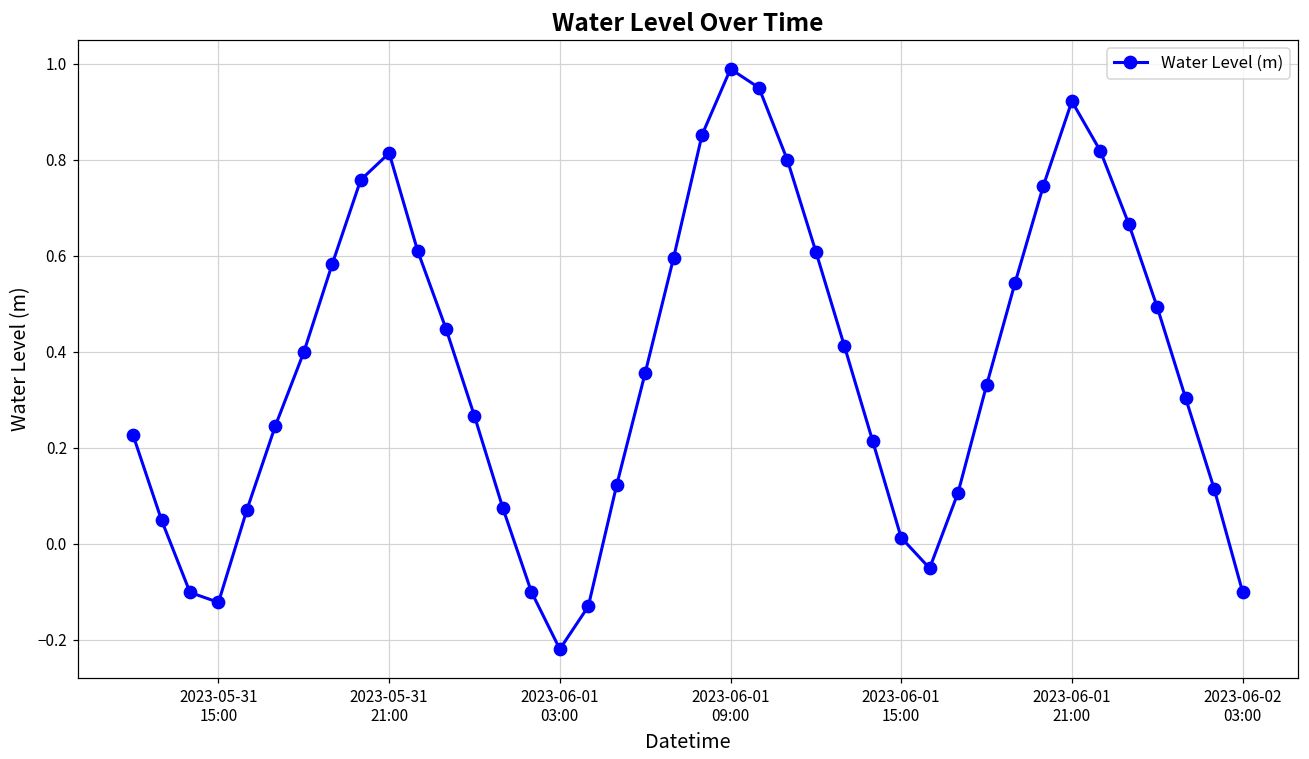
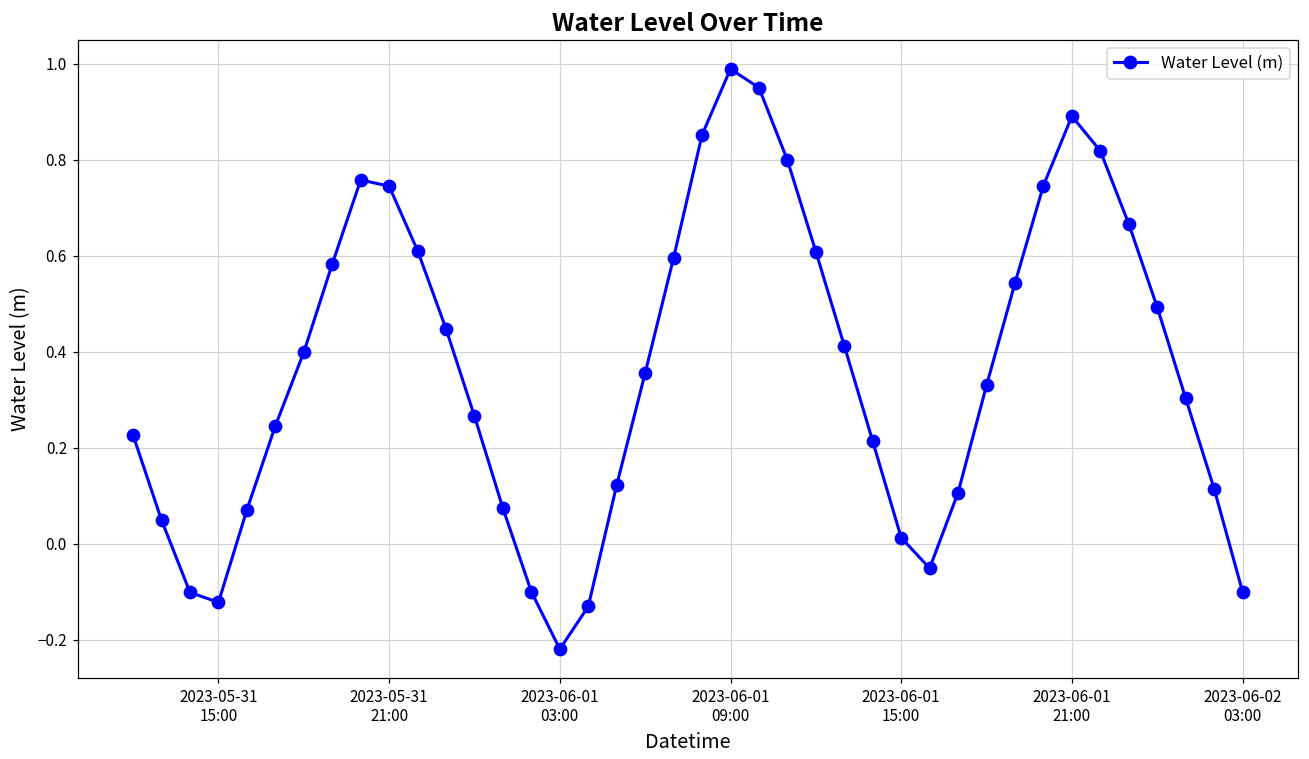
2023-05-31 21:00: 0.81 -> 0.75
2023-06-01 21:00: 0.92 -> 0.89
